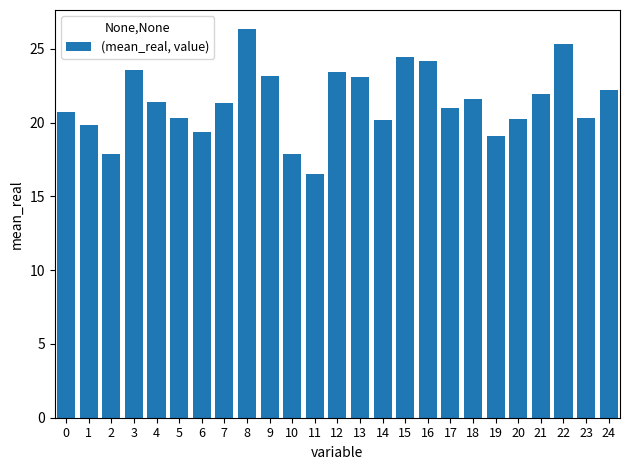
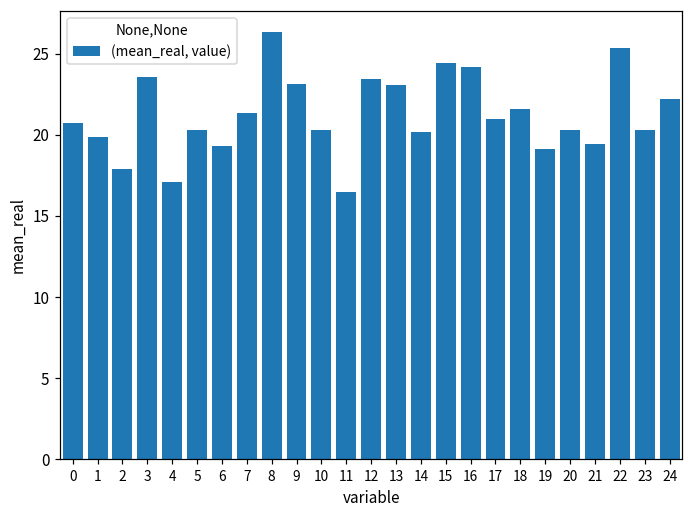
4: 21.4 -> 17.1
10: 17.9 -> 20.3
21: 21.9 -> 19.4
